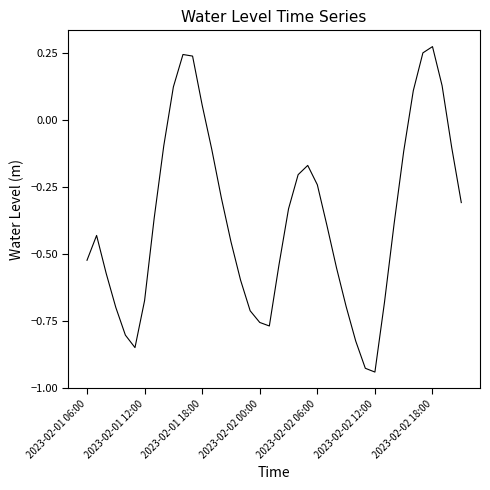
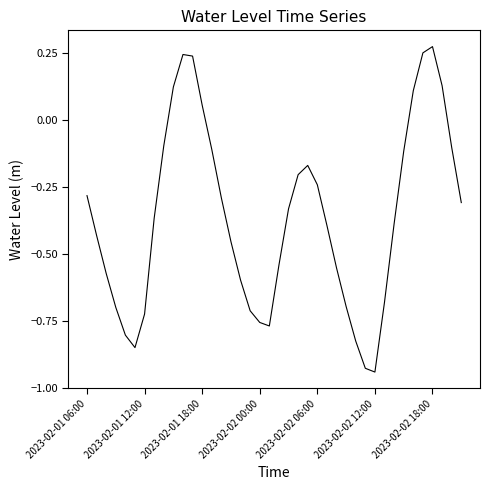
2023-02-01 06:00: -0.52 -> -0.28
2023-02-01 12:00: -0.68 -> -0.73
